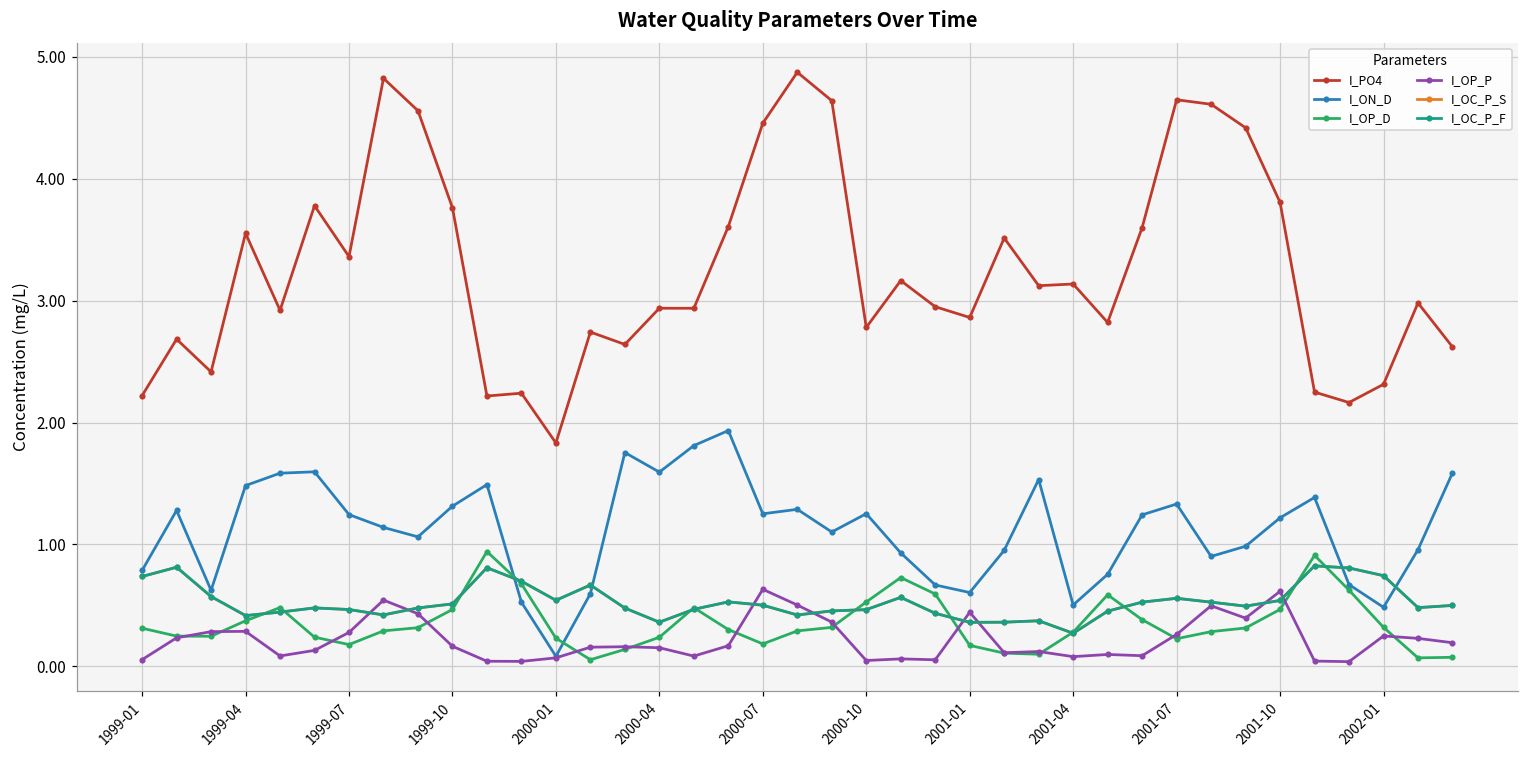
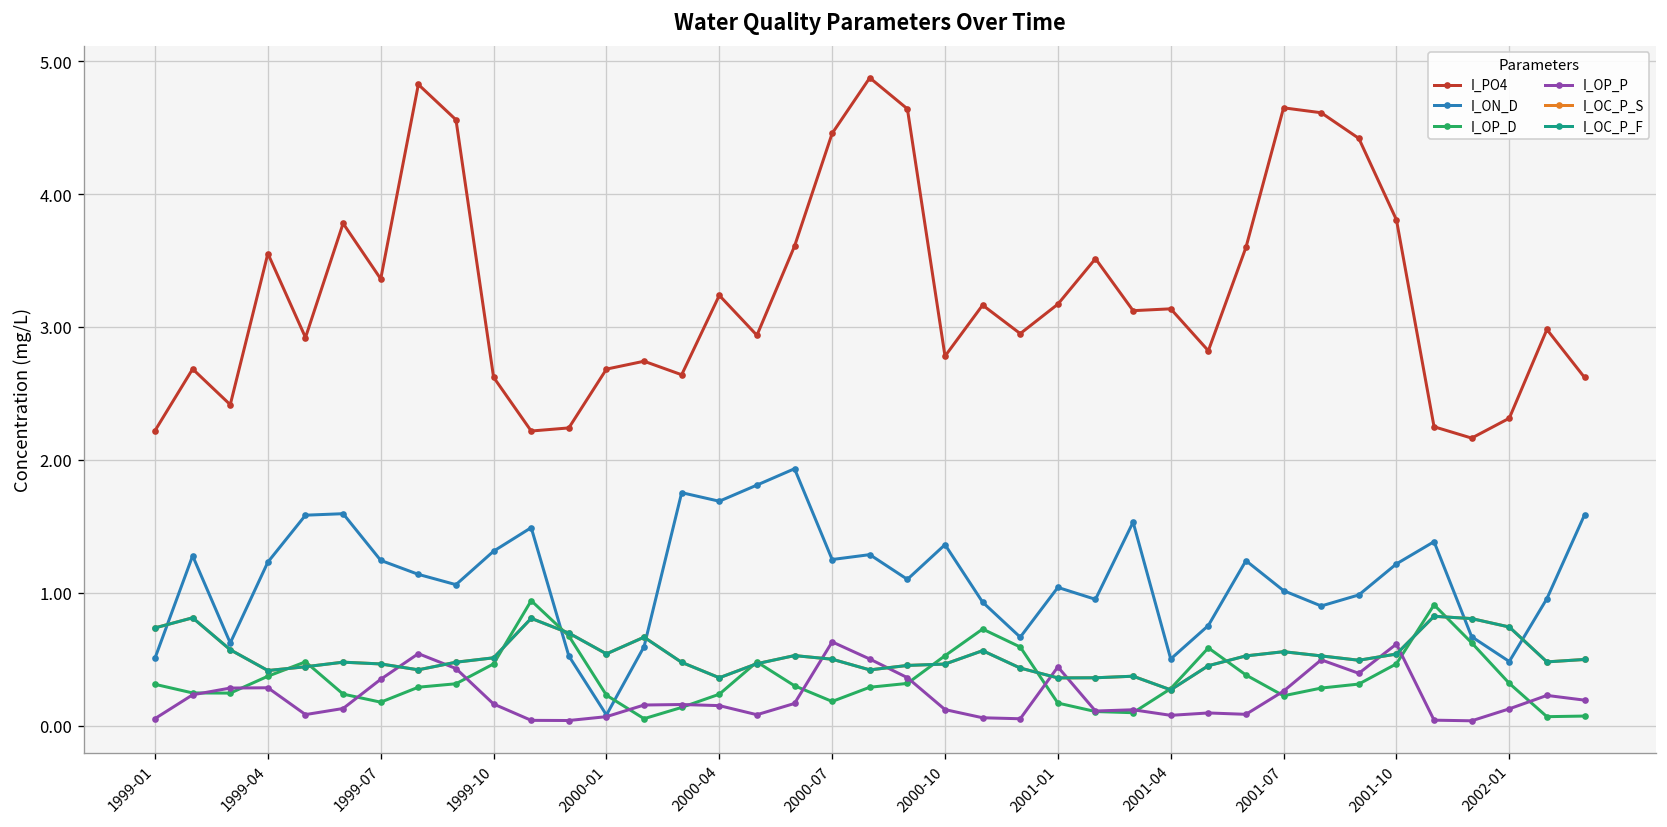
I_ON_D, 1999-01: 0.79 -> 0.51
I_ON_D, 1999-04: 1.48 -> 1.23
I_OP_P, 1999-07: 0.28 -> 0.35
I_PO4, 1999-10: 3.76 -> 2.62
I_PO4, 2000-01: 1.83 -> 2.68
I_PO4, 2000-04: 2.94 -> 3.24
I_ON_D, 2000-04: 1.59 -> 1.69
I_ON_D, 2000-10: 1.25 -> 1.36
I_OP_P, 2000-10: 0.05 -> 0.12
I_PO4, 2001-01: 2.86 -> 3.17
I_ON_D, 2001-01: 0.60 -> 1.04
I_ON_D, 2001-07: 1.33 -> 1.02
I_OP_P, 2002-01: 0.25 -> 0.13
